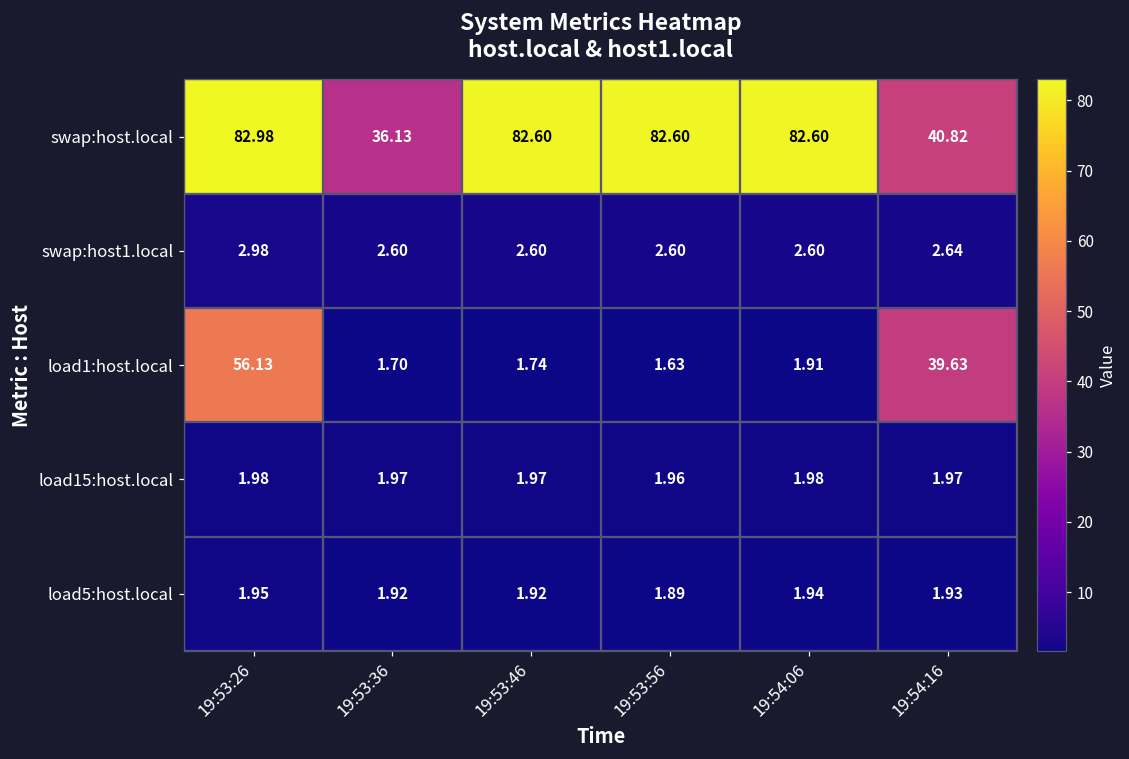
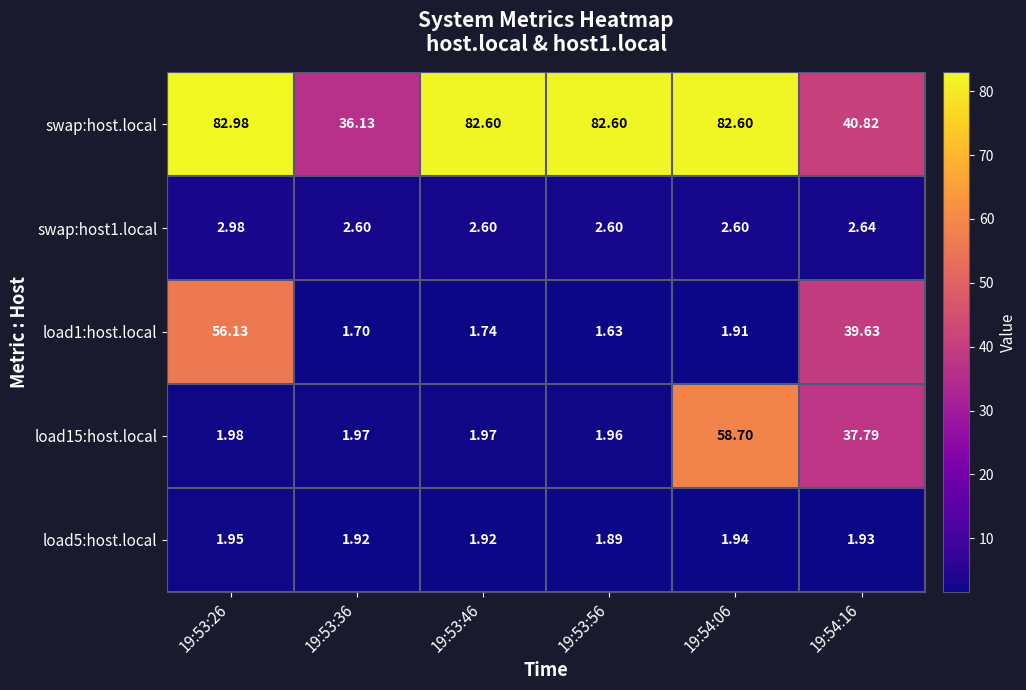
load15:host.local, 19:54:06: 1.98 -> 58.70
load15:host.local, 19:54:16: 1.97 -> 37.79
